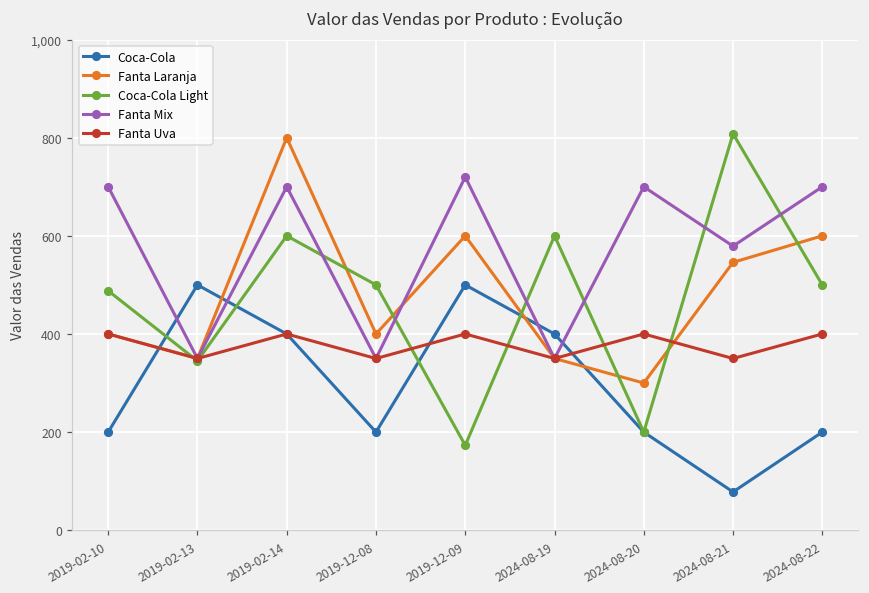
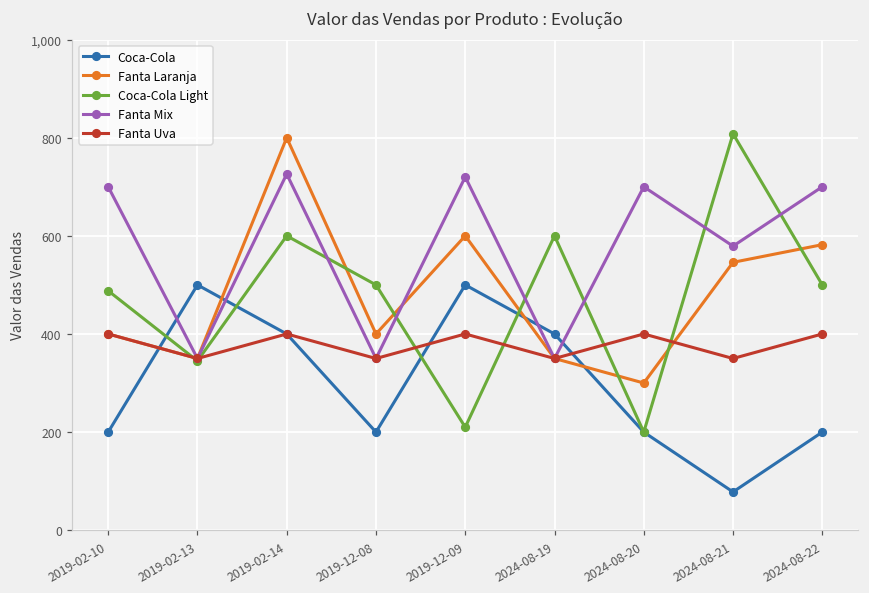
Fanta Mix, 2019-02-14: 700 -> 730
Coca-Cola Light, 2019-12-09: 170 -> 210
Fanta Laranja, 2024-08-22: 600 -> 580
